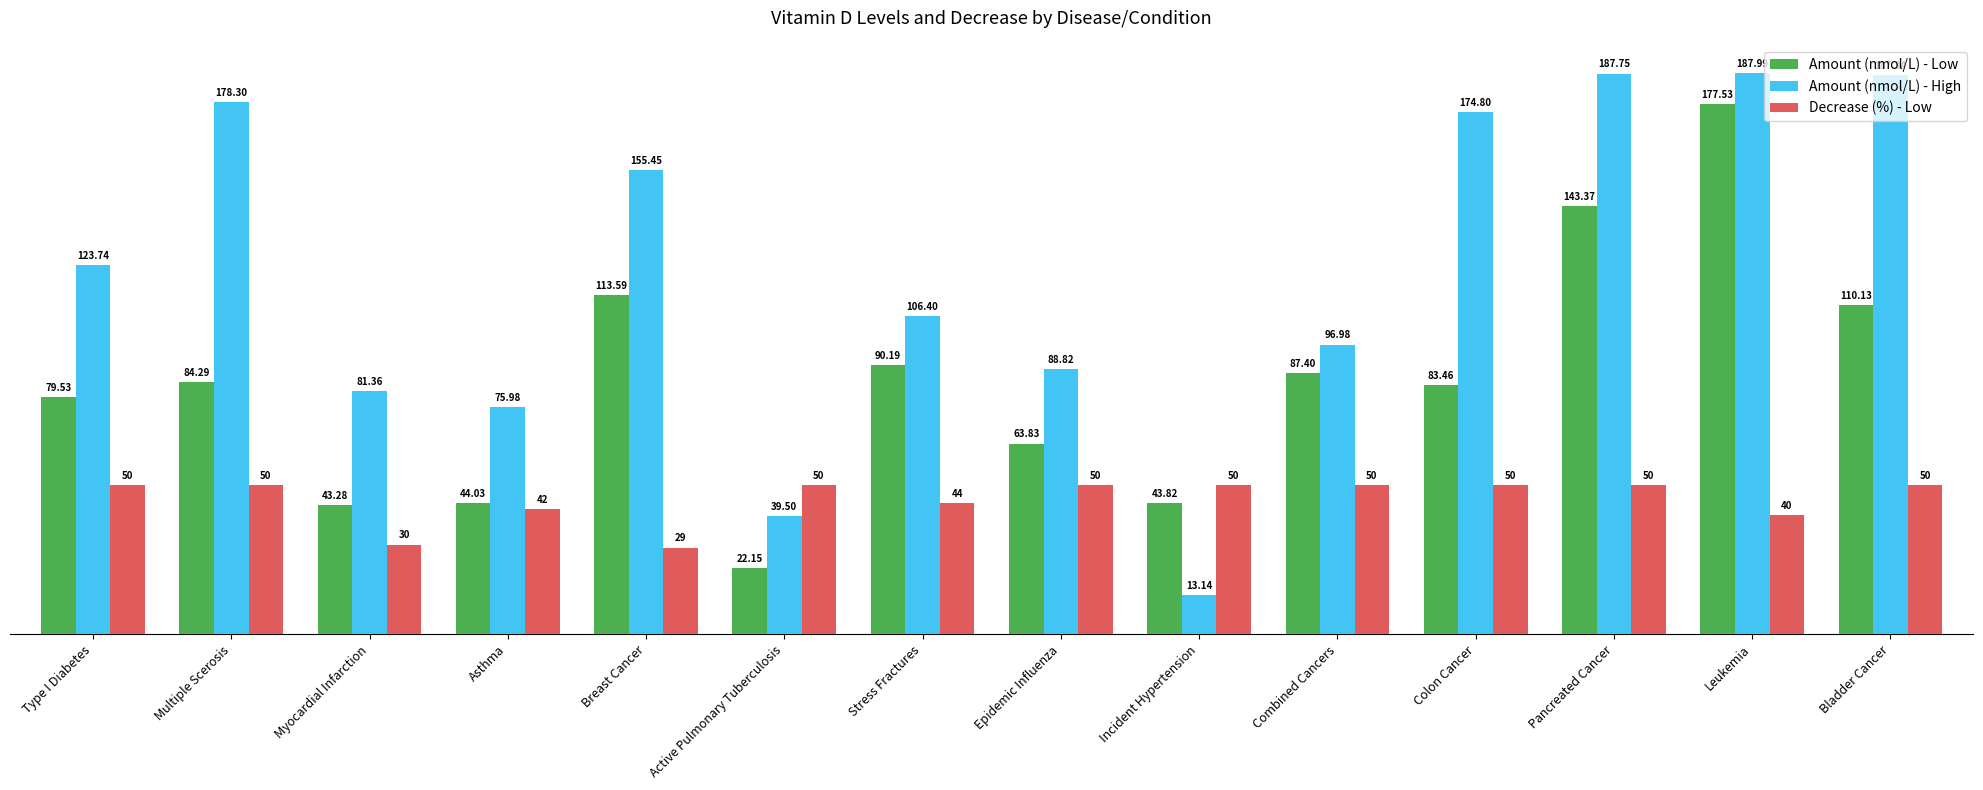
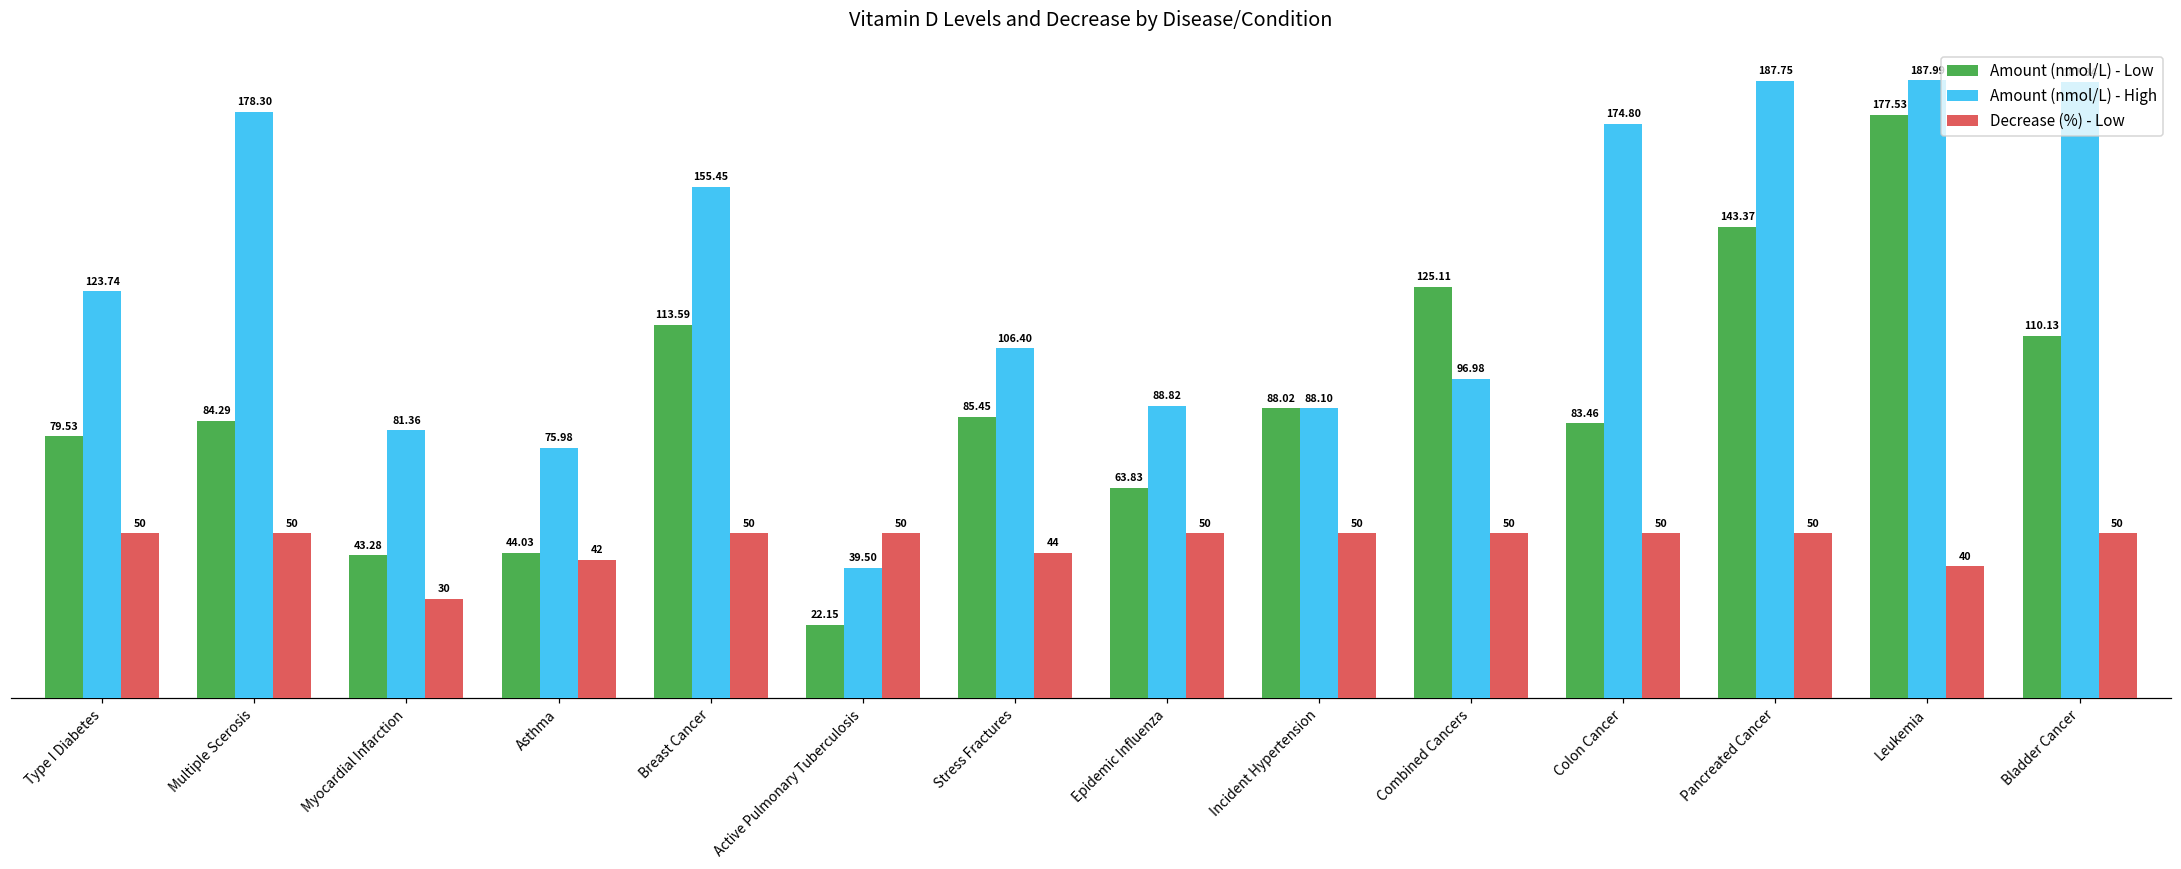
Decrease (%) - Low, Breast Cancer: 29 -> 50
Amount (nmol/L) - Low, Stress Fractures: 90.19 -> 85.45
Amount (nmol/L) - Low, Incident Hypertension: 43.82 -> 88.02
Amount (nmol/L) - High, Incident Hypertension: 13.14 -> 88.10
Amount (nmol/L) - Low, Combined Cancers: 87.40 -> 125.11
